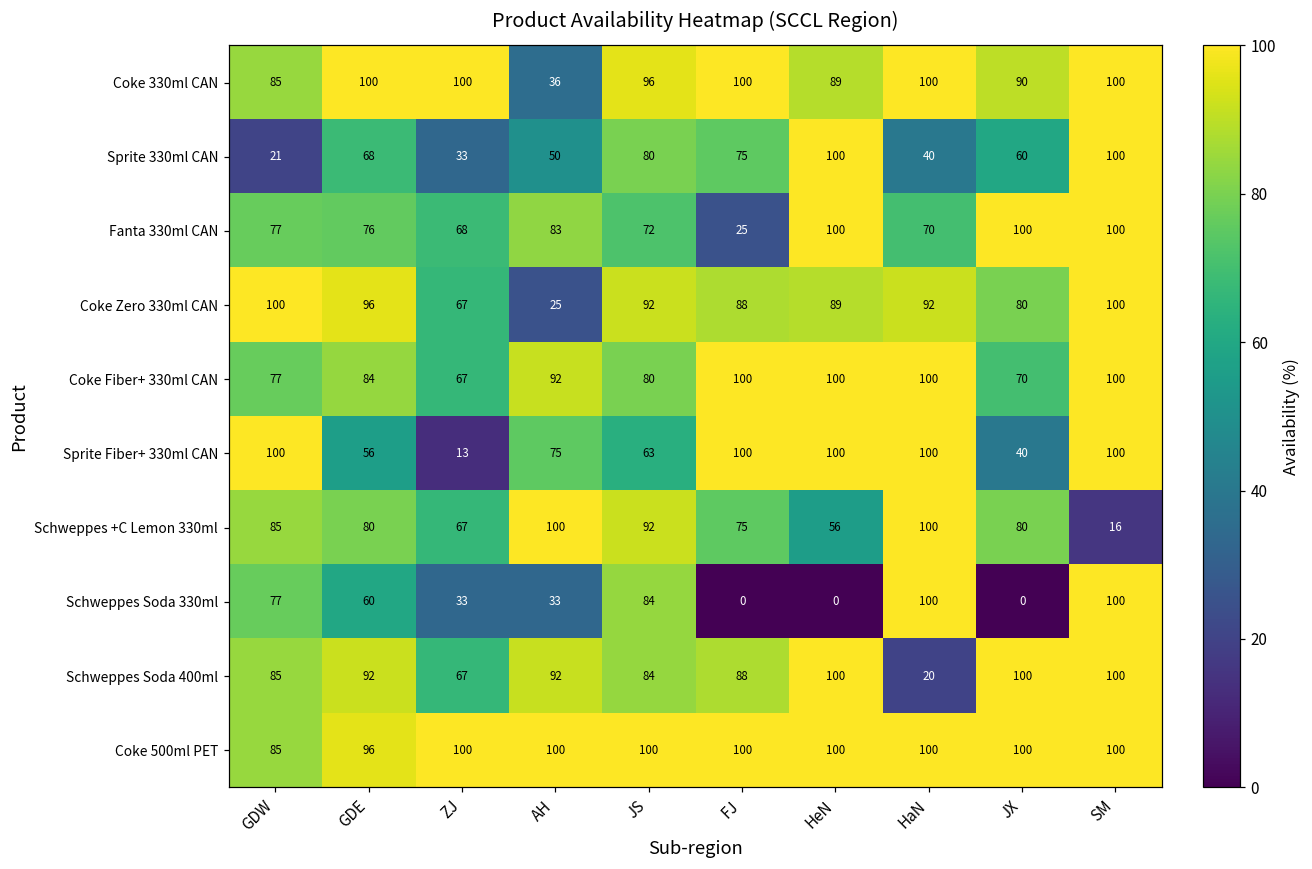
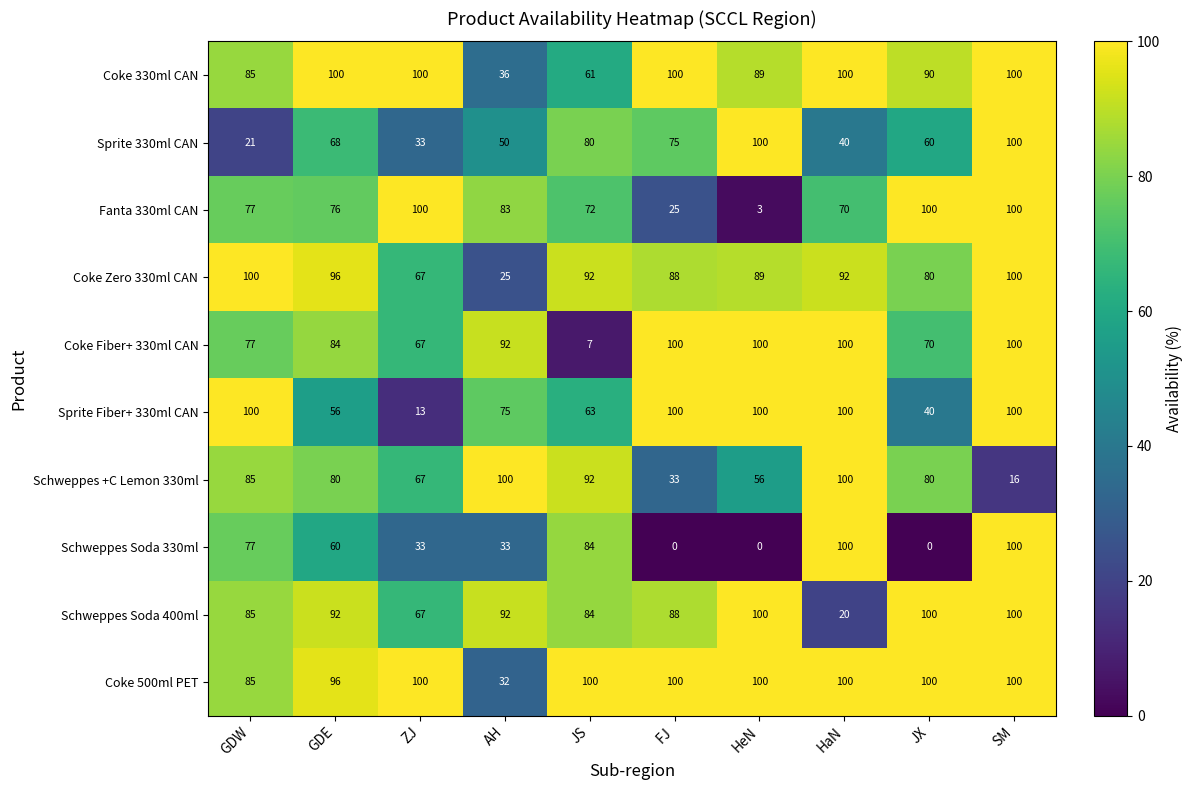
Coke 330ml CAN, JS: 96 -> 61
Fanta 330ml CAN, ZJ: 68 -> 100
Fanta 330ml CAN, HeN: 100 -> 3
Coke Fiber+ 330ml CAN, JS: 80 -> 7
Schweppes +C Lemon 330ml, FJ: 75 -> 33
Coke 500ml PET, AH: 100 -> 32
